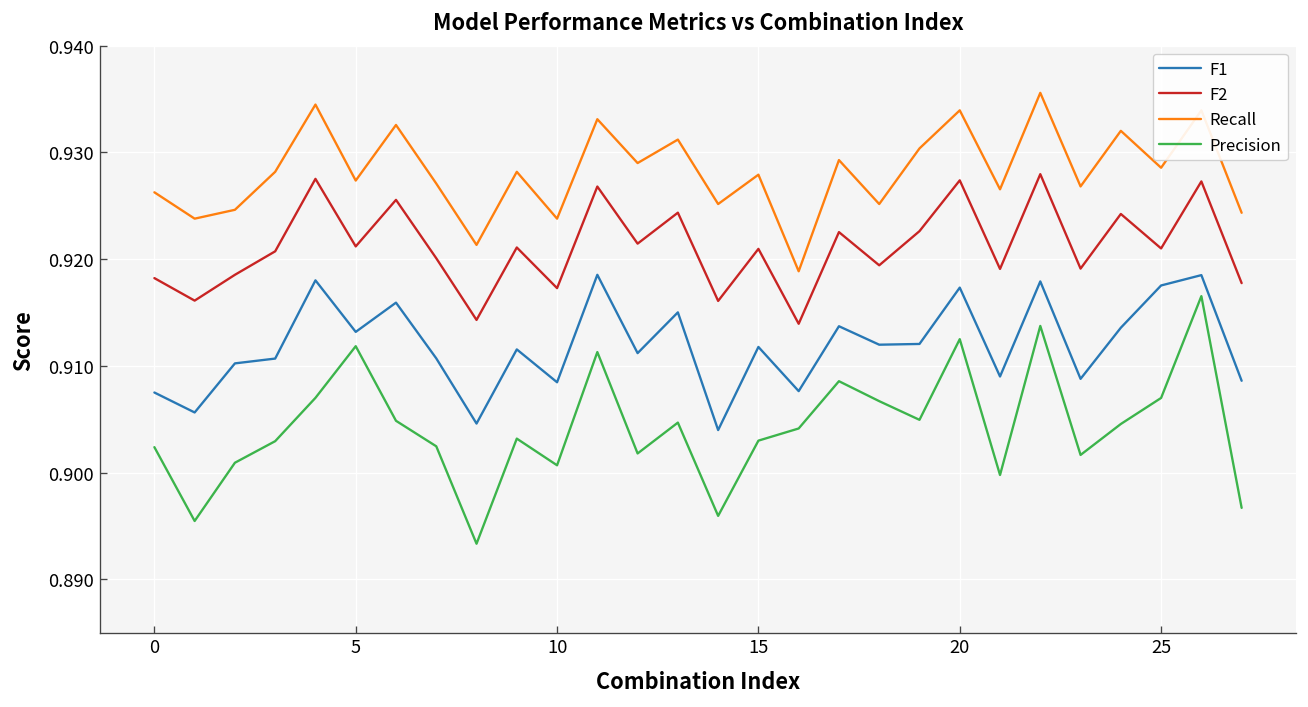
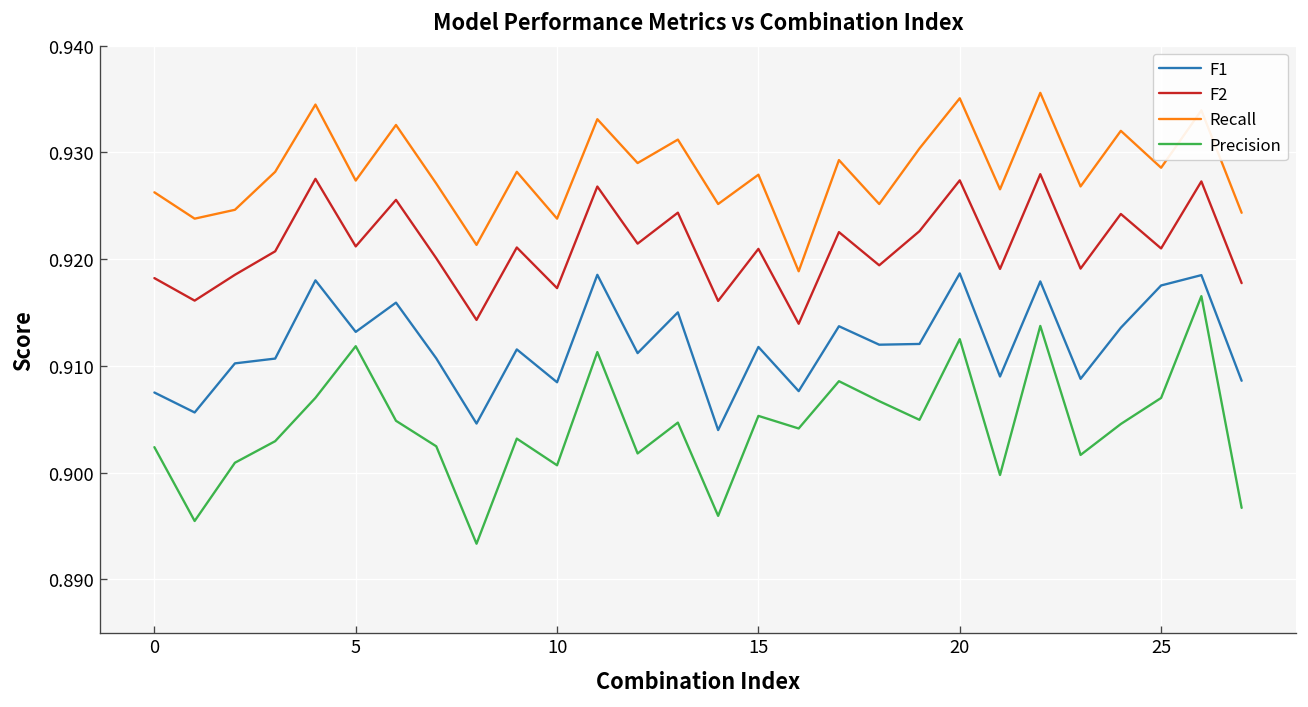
Precision, 15: 0.903 -> 0.905
F1, 20: 0.917 -> 0.919
Recall, 20: 0.934 -> 0.935
